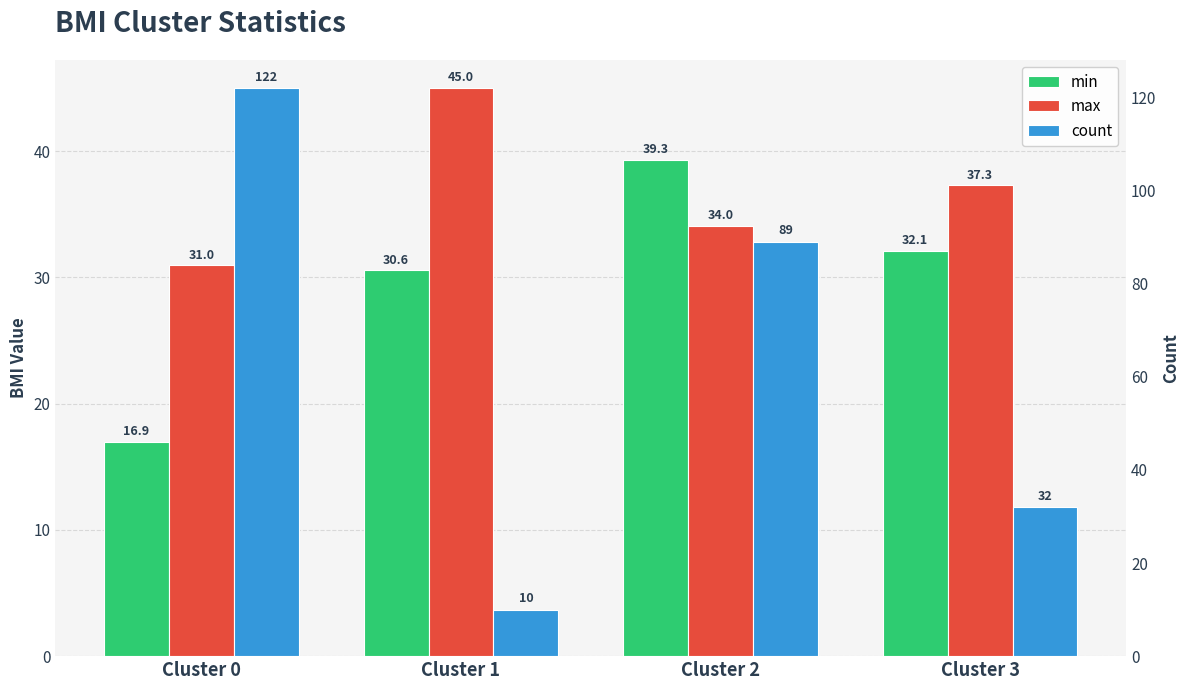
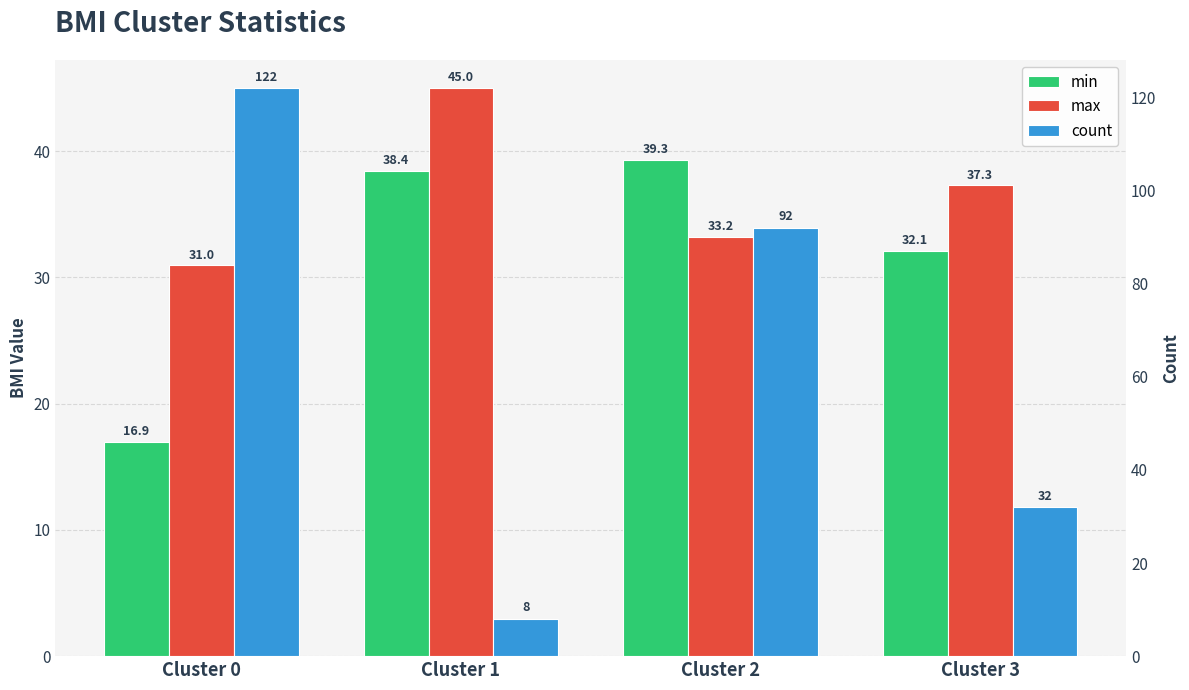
min, Cluster 1: 30.6 -> 38.4
max, Cluster 2: 34.0 -> 33.2
count, Cluster 1: 10 -> 8
count, Cluster 2: 89 -> 92
